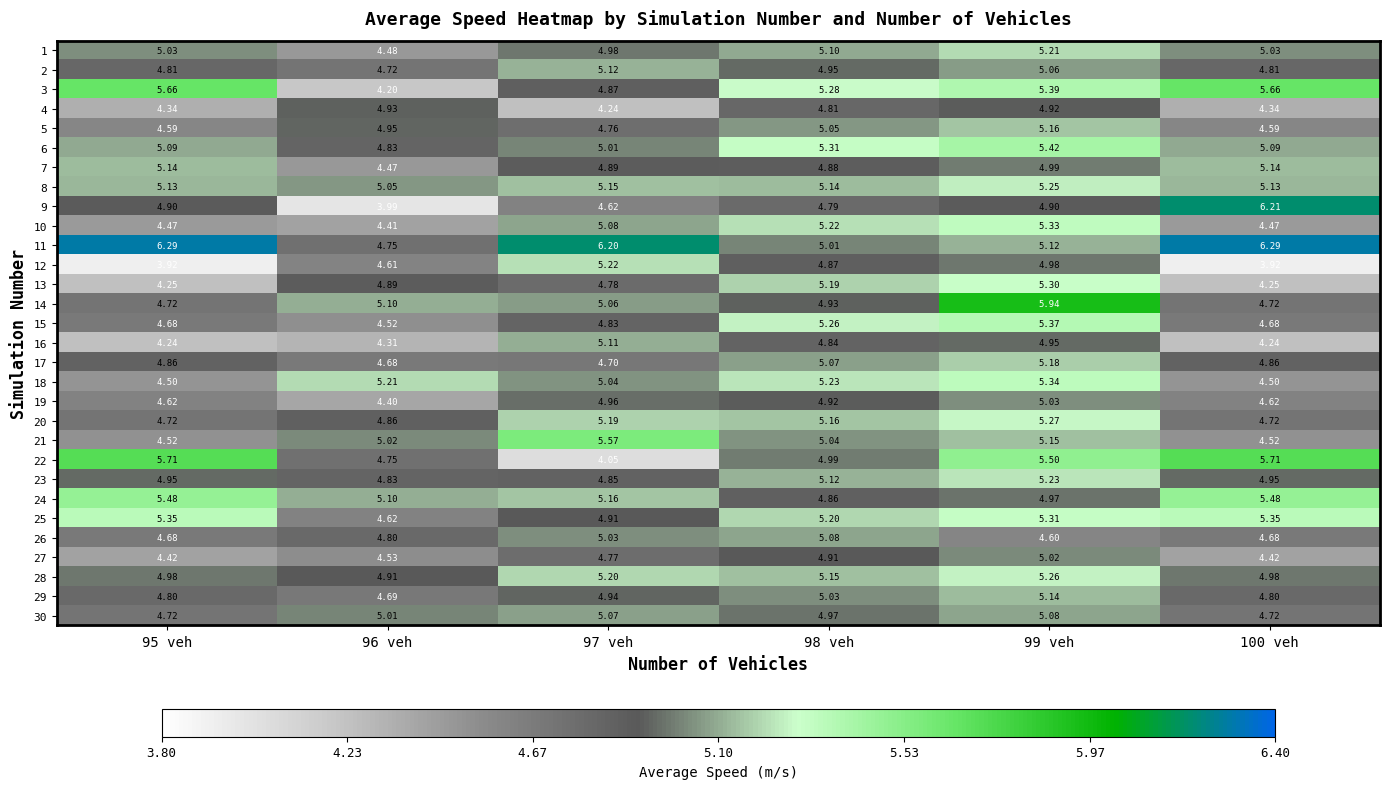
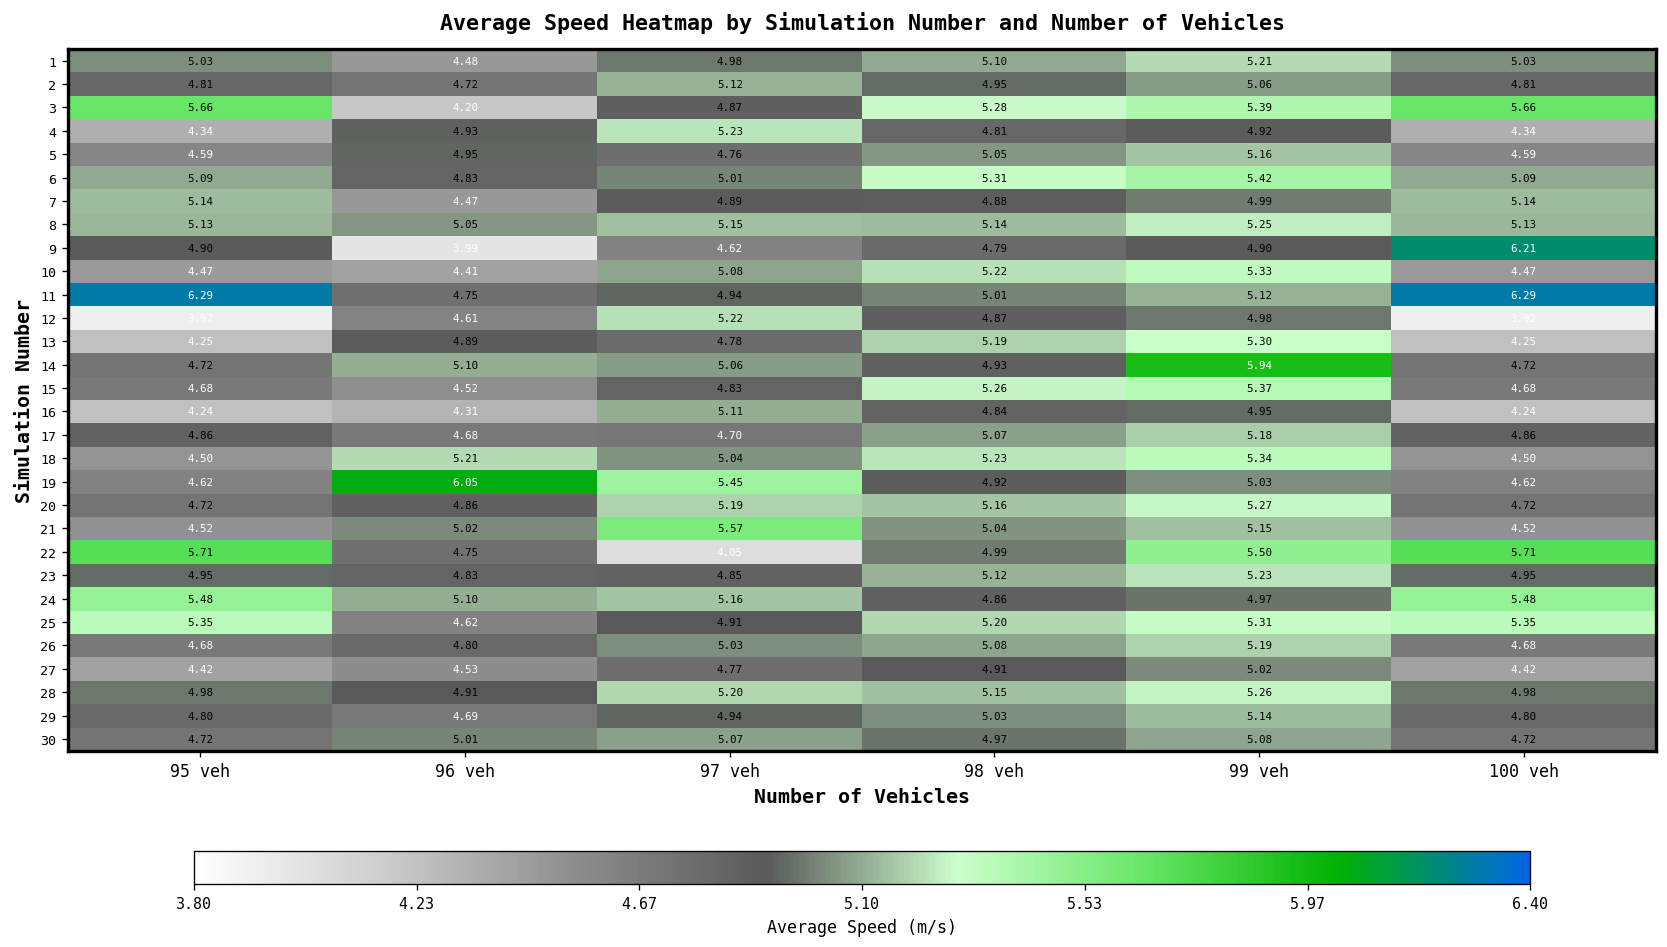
4, 97 veh: 4.24 -> 5.23
11, 97 veh: 6.20 -> 4.94
19, 96 veh: 4.40 -> 6.05
19, 97 veh: 4.96 -> 5.45
26, 99 veh: 4.60 -> 5.19
